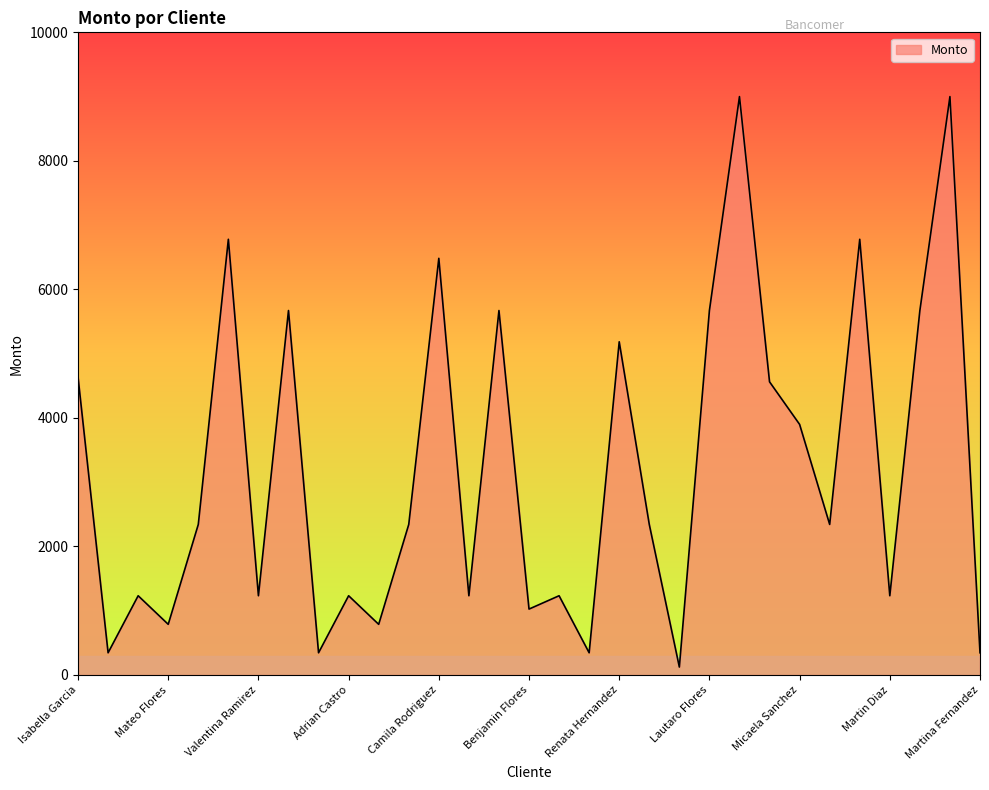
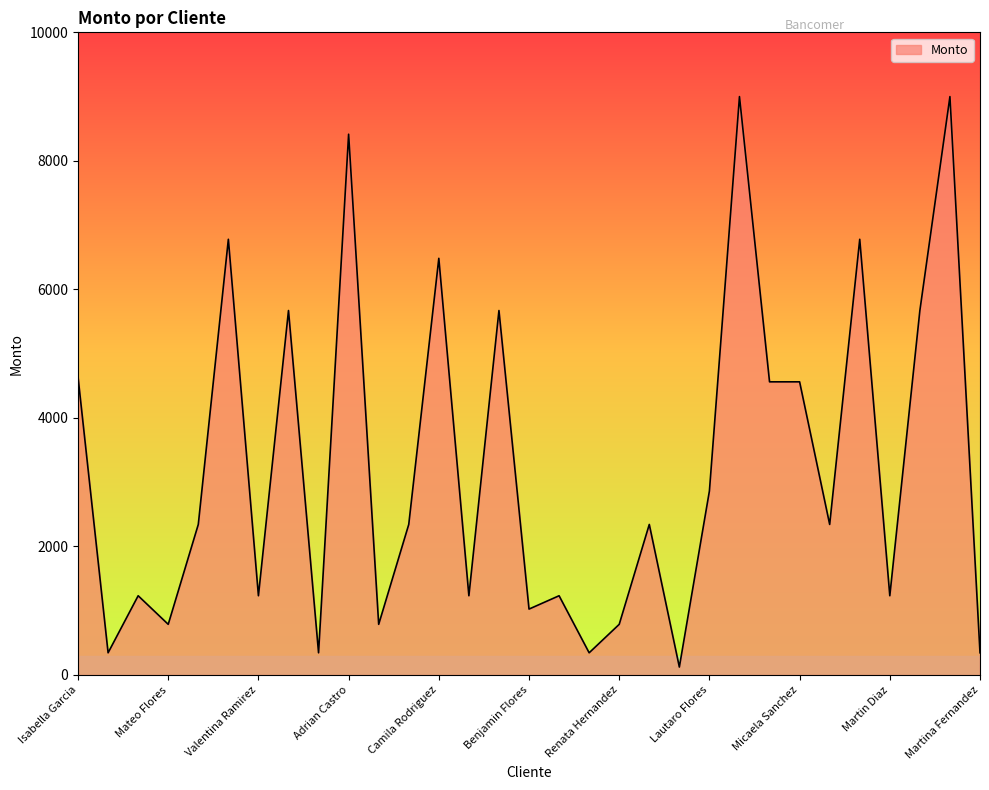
Adrian Castro: 1200 -> 8400
Renata Hernandez: 5200 -> 800
Lautaro Flores: 5700 -> 2900
Micaela Sanchez: 3900 -> 4600
